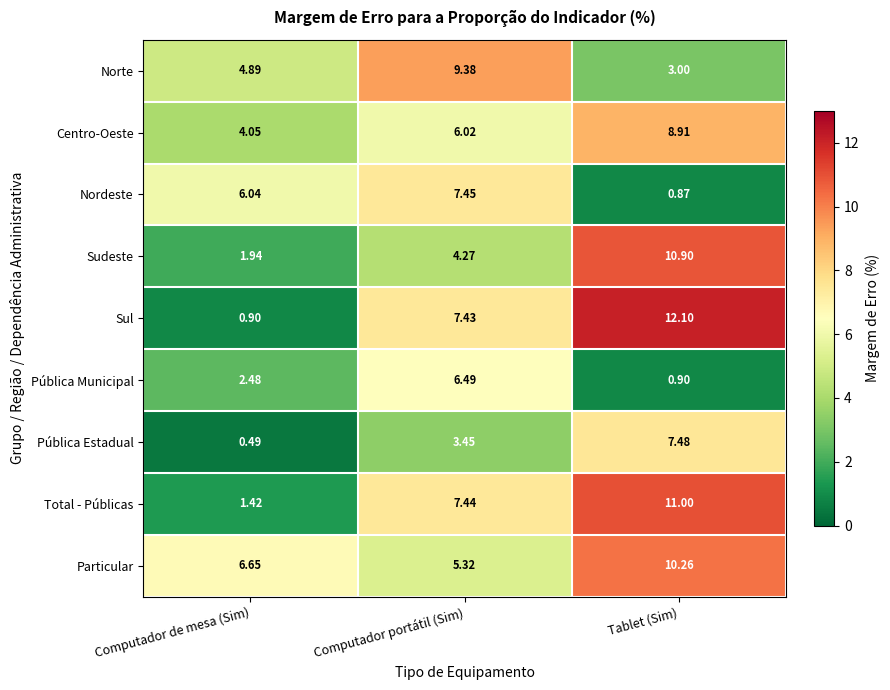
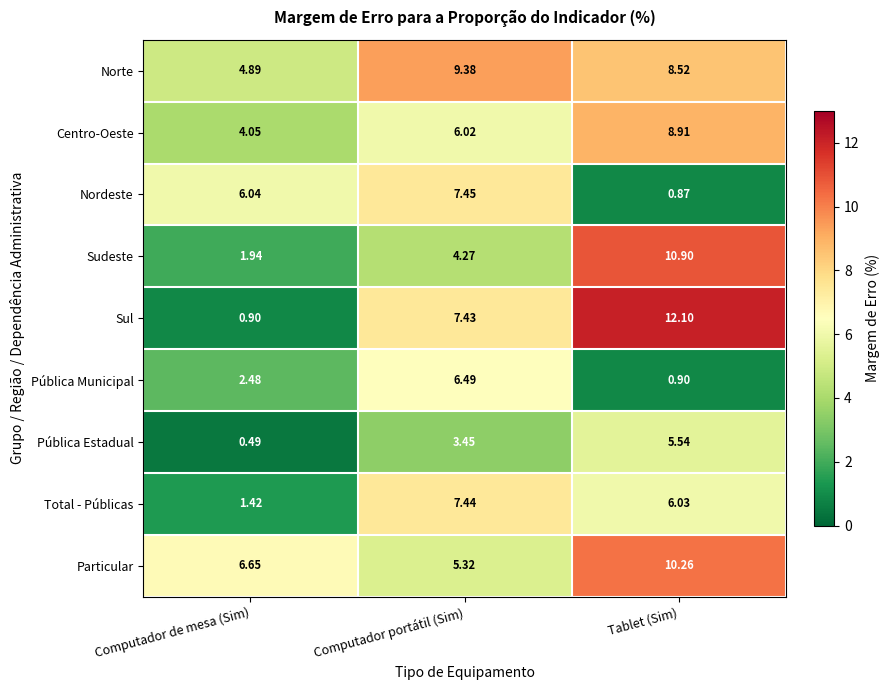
Norte, Tablet (Sim): 3.00 -> 8.52
Pública Estadual, Tablet (Sim): 7.48 -> 5.54
Total - Públicas, Tablet (Sim): 11.00 -> 6.03
